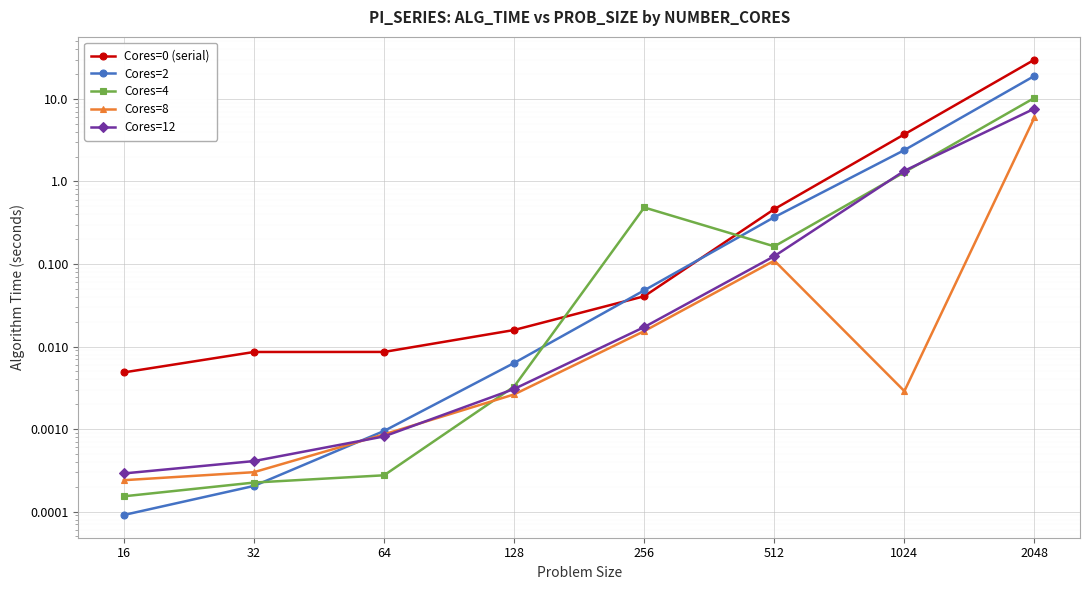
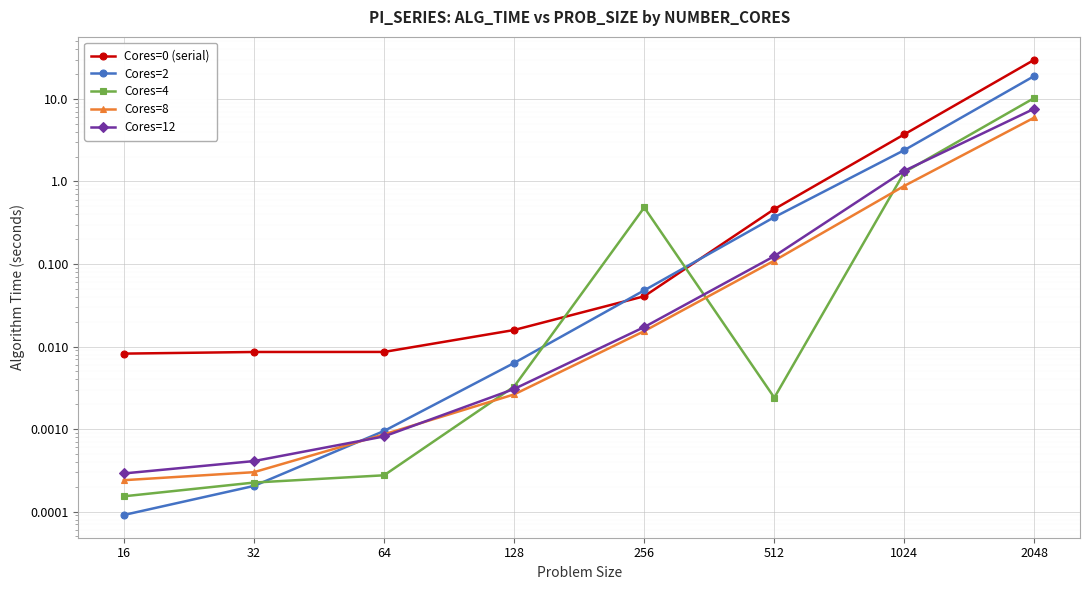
Cores=0 (serial), 16: 0.005 -> 0.008
Cores=4, 512: 0.16 -> 0.0024
Cores=8, 1024: 0.0029 -> 0.9
